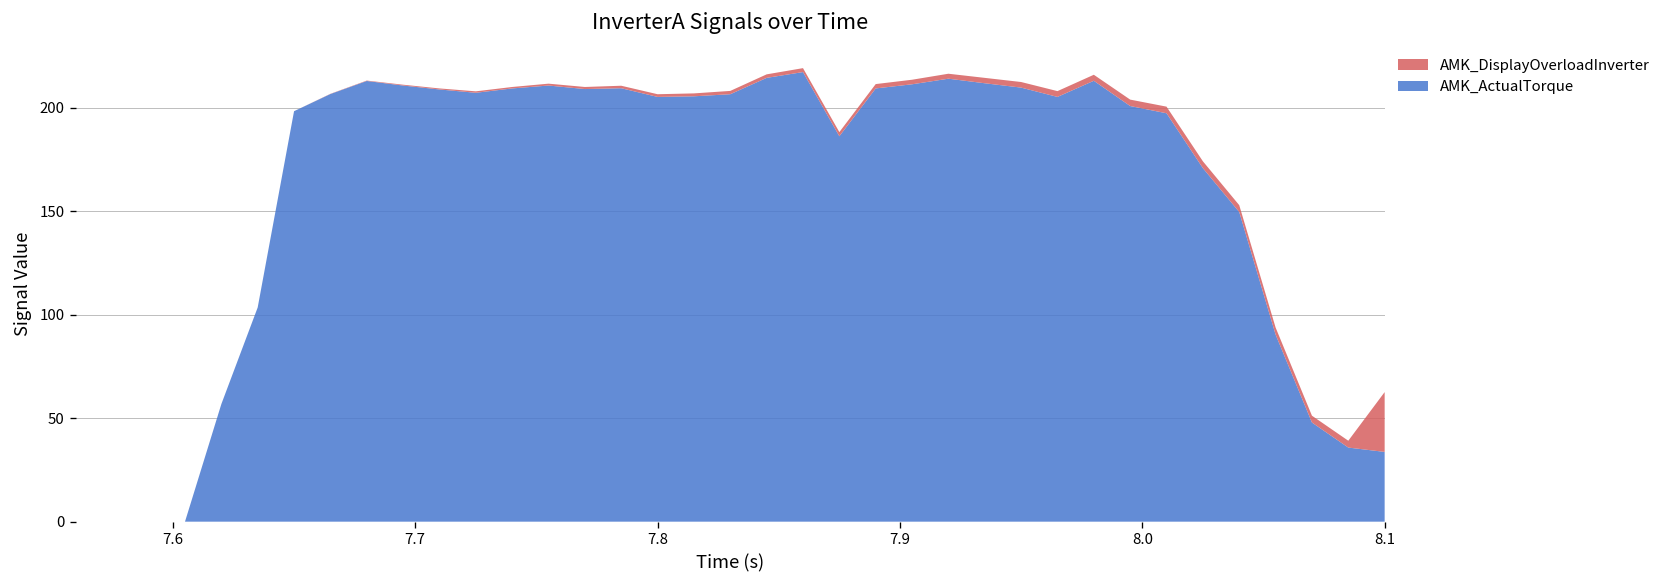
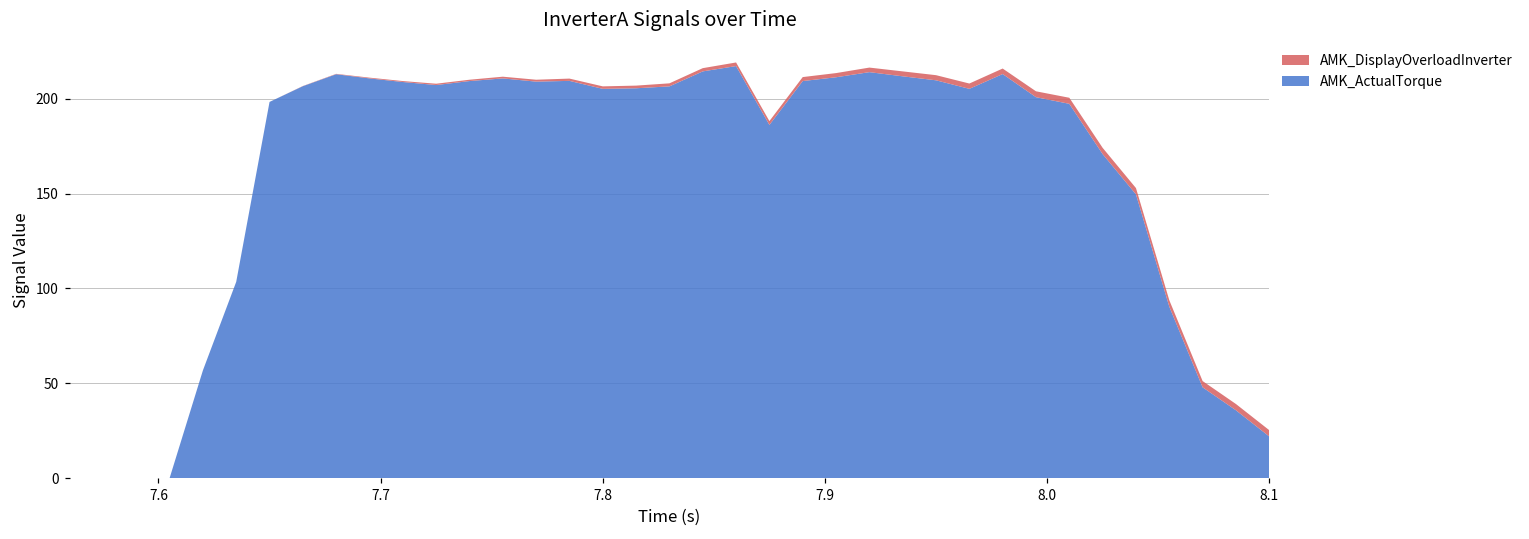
AMK_ActualTorque, 8.1: 34 -> 22
AMK_DisplayOverloadInverter, 8.1: 29 -> 3
